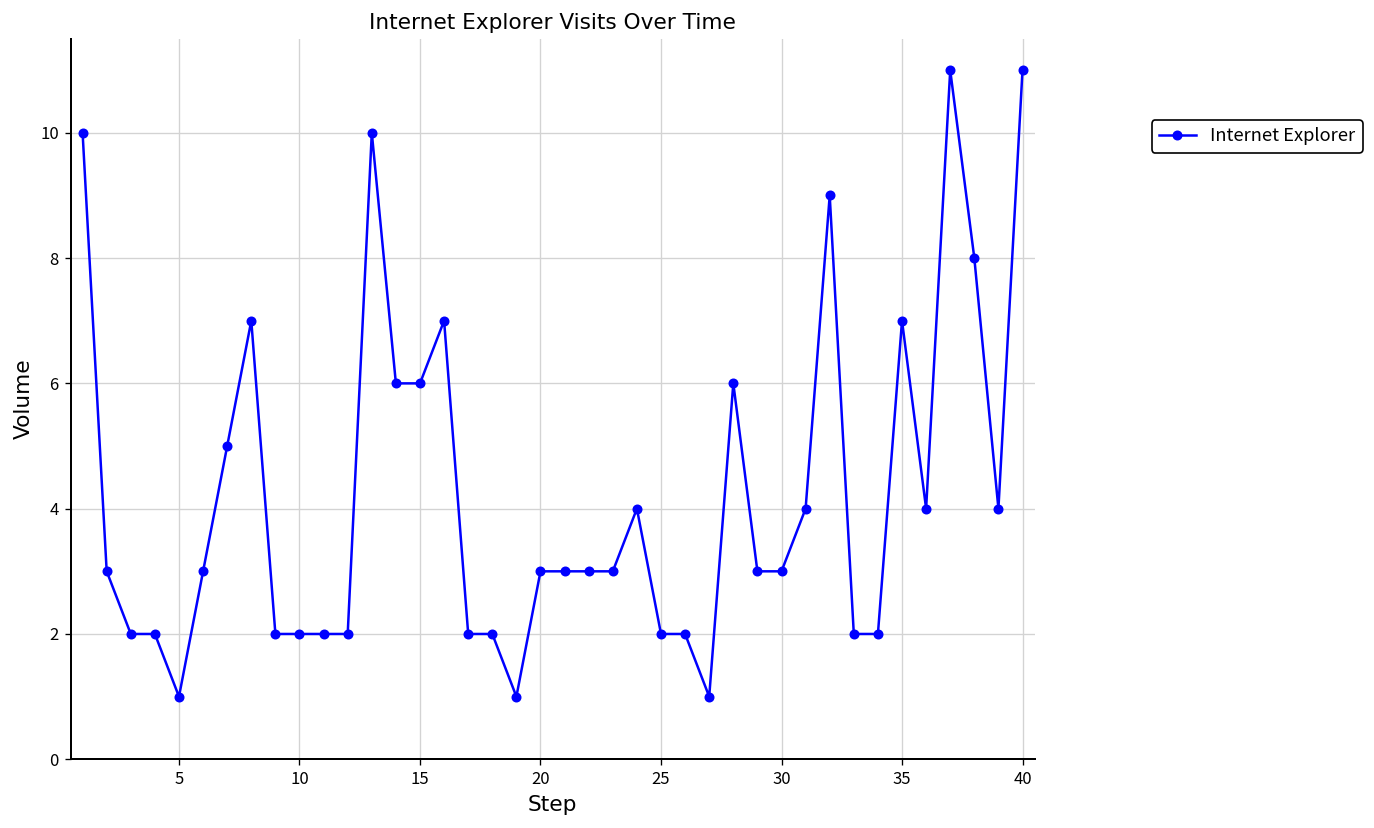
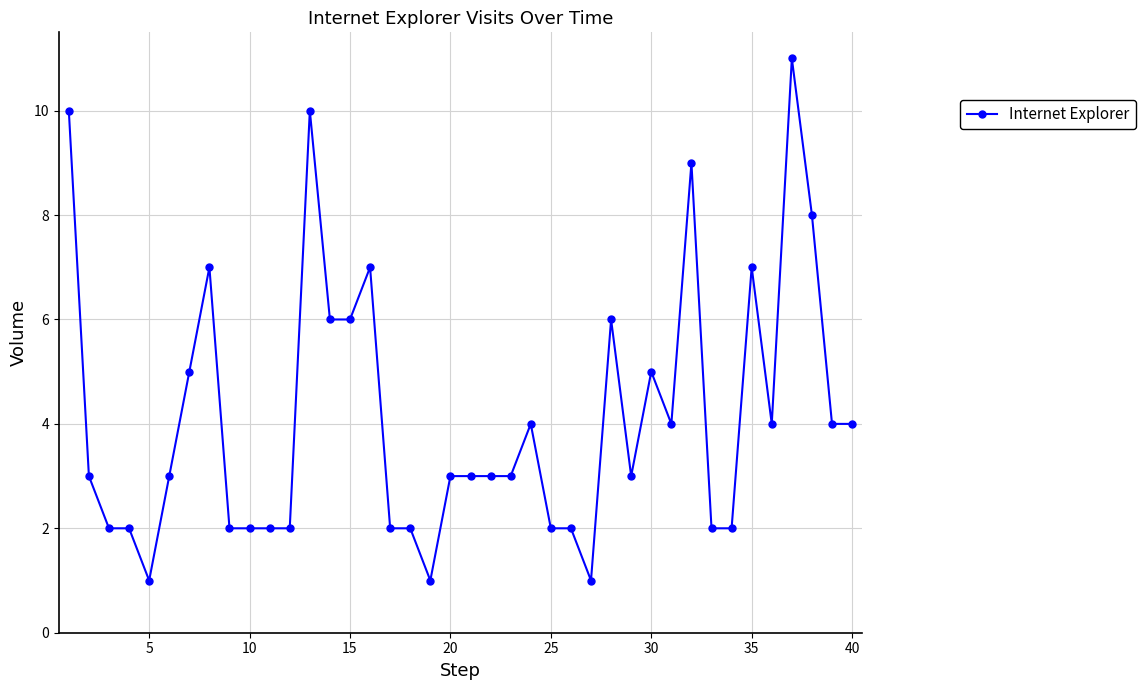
30: 3 -> 5
40: 11 -> 4
